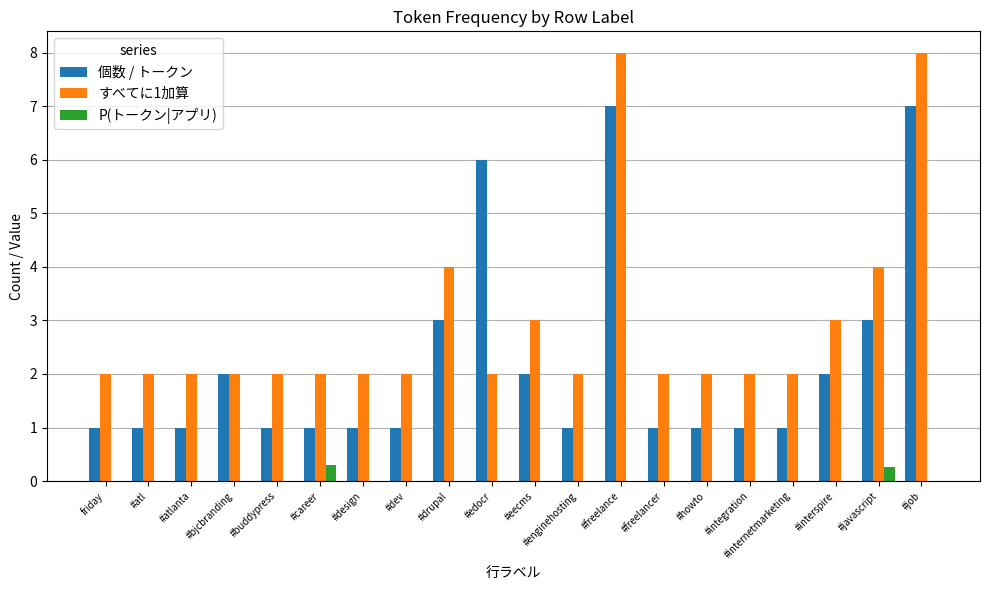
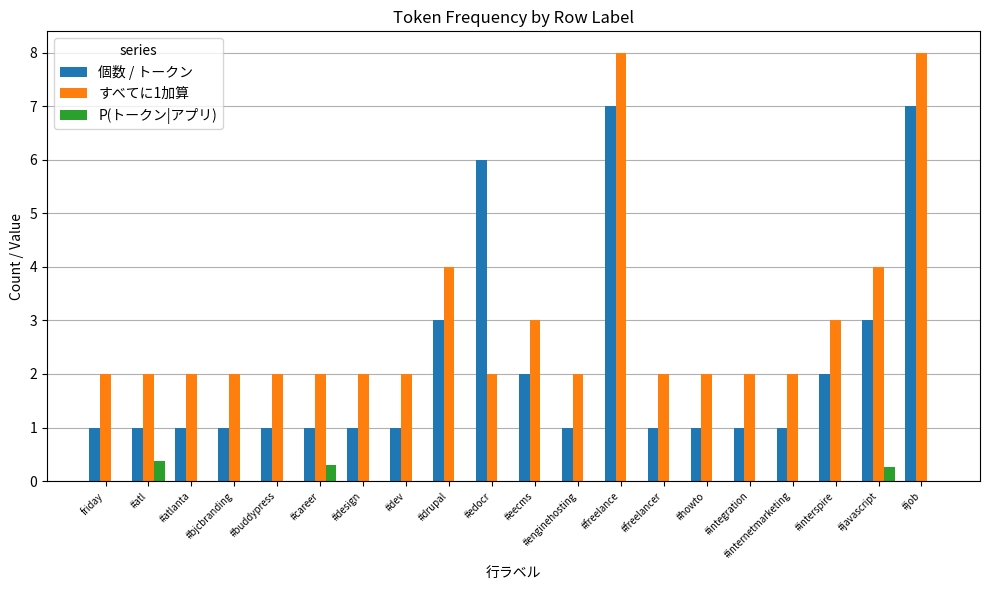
P(トークン|アプリ), #atl: 0.0 -> 0.4
個数 / トークン, #bjcbranding: 2 -> 1
